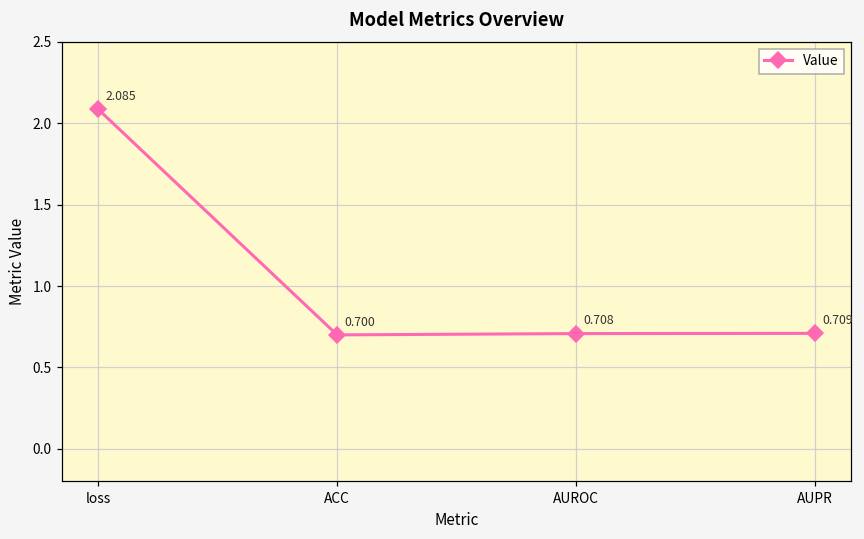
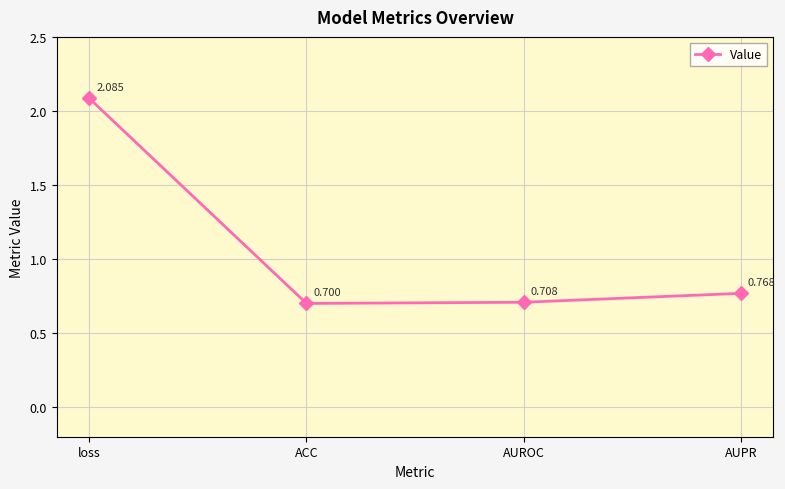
AUPR: 0.709 -> 0.768
